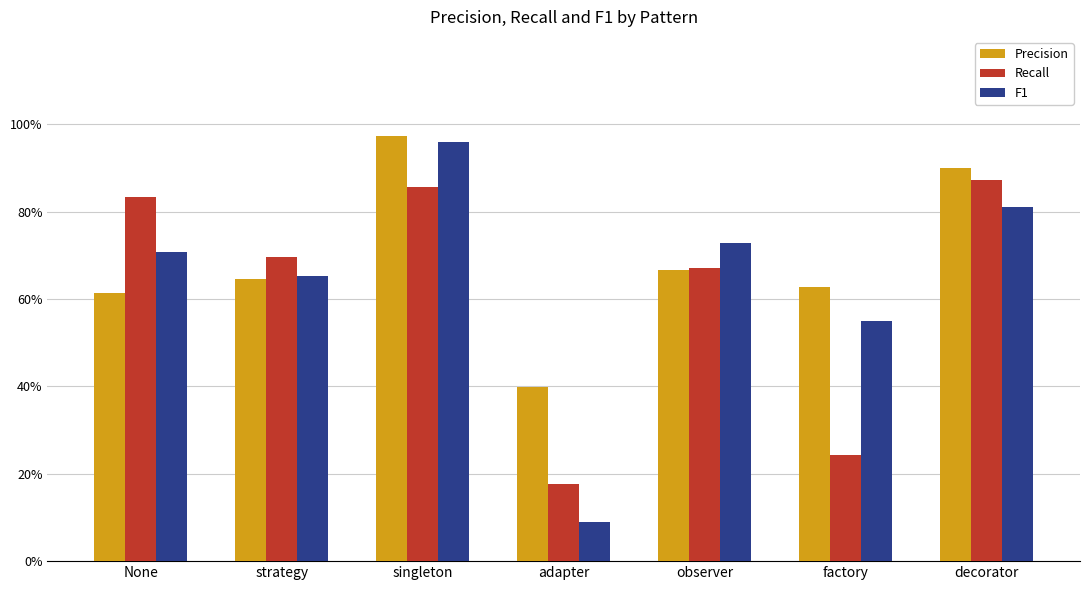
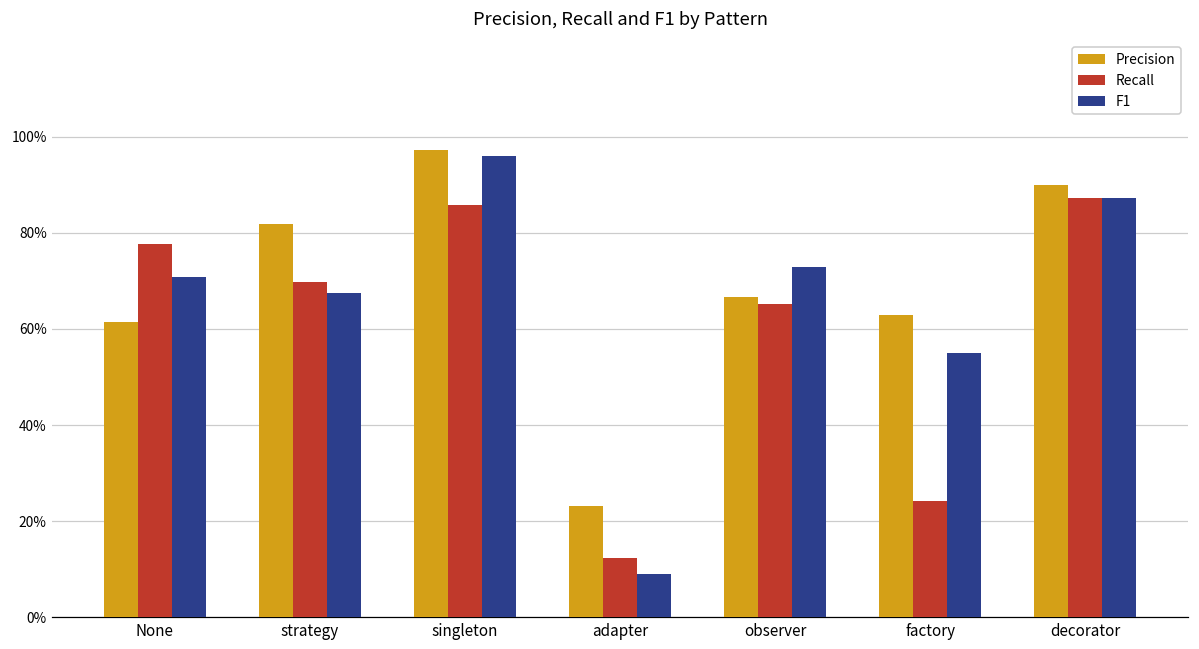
Recall, None: 83% -> 78%
Precision, strategy: 65% -> 82%
F1, strategy: 65% -> 68%
Precision, adapter: 40% -> 23%
Recall, adapter: 18% -> 12%
Recall, observer: 67% -> 65%
F1, decorator: 81% -> 87%
